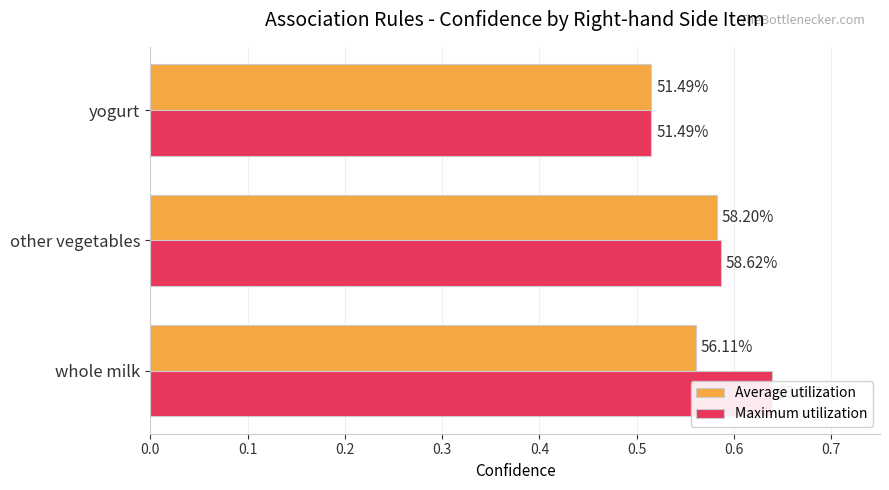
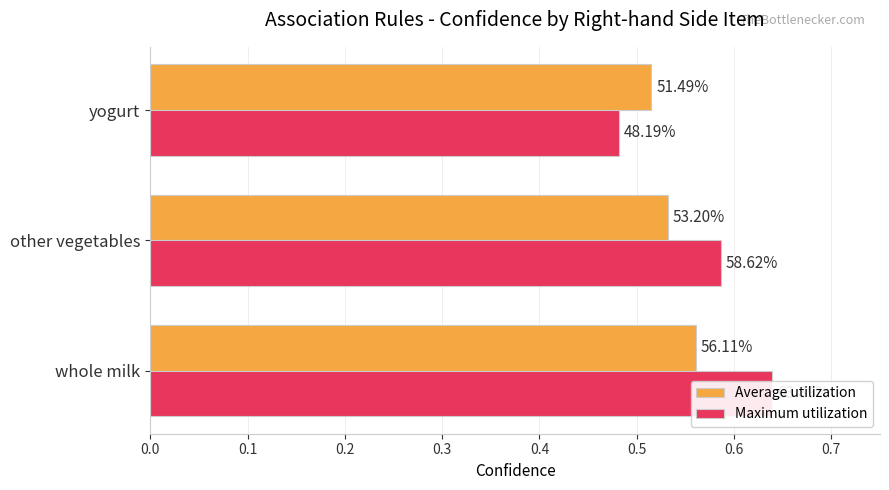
Maximum utilization, yogurt: 51.49% -> 48.19%
Average utilization, other vegetables: 58.20% -> 53.20%
